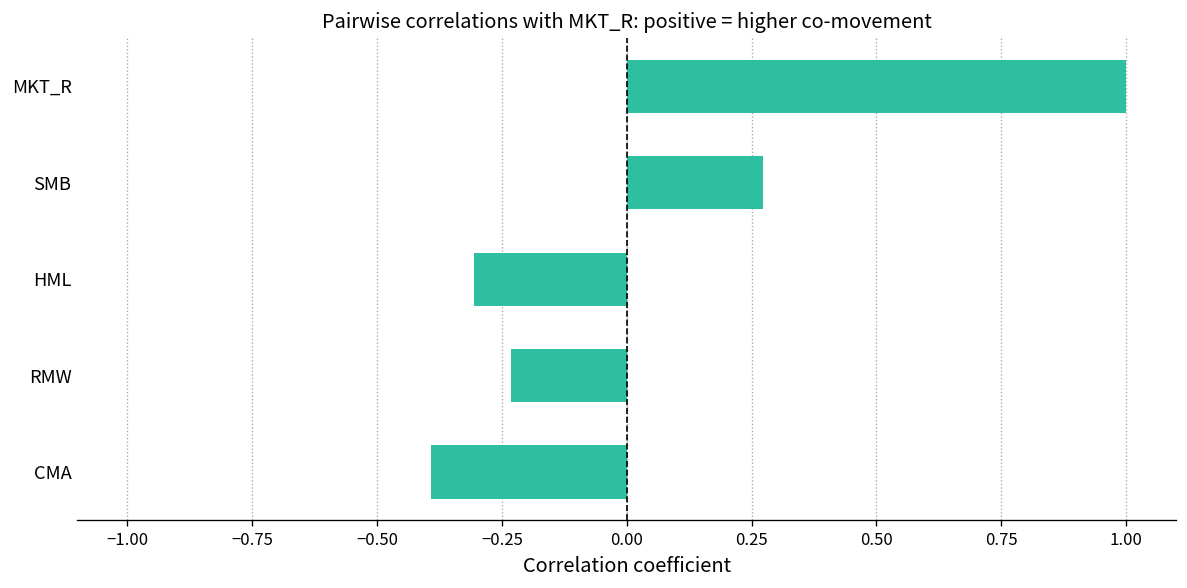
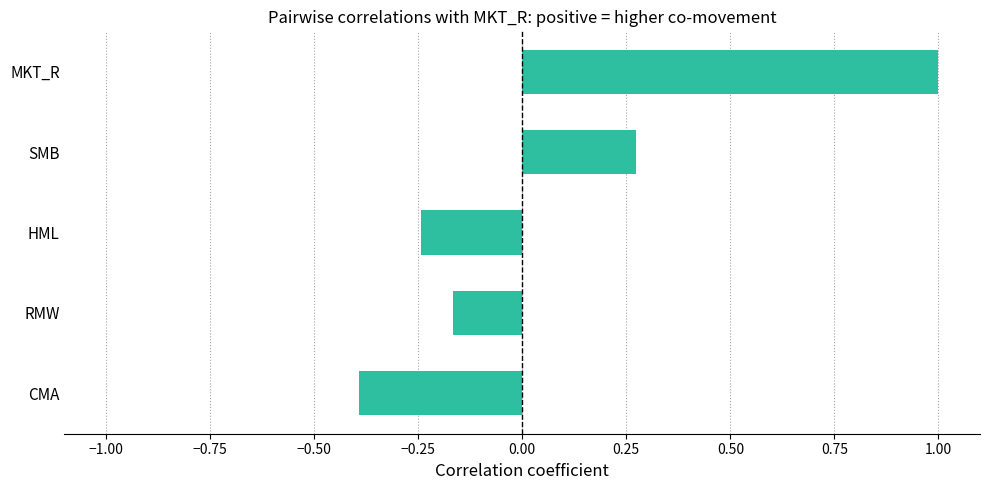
HML: -0.30 -> -0.24
RMW: -0.23 -> -0.17
